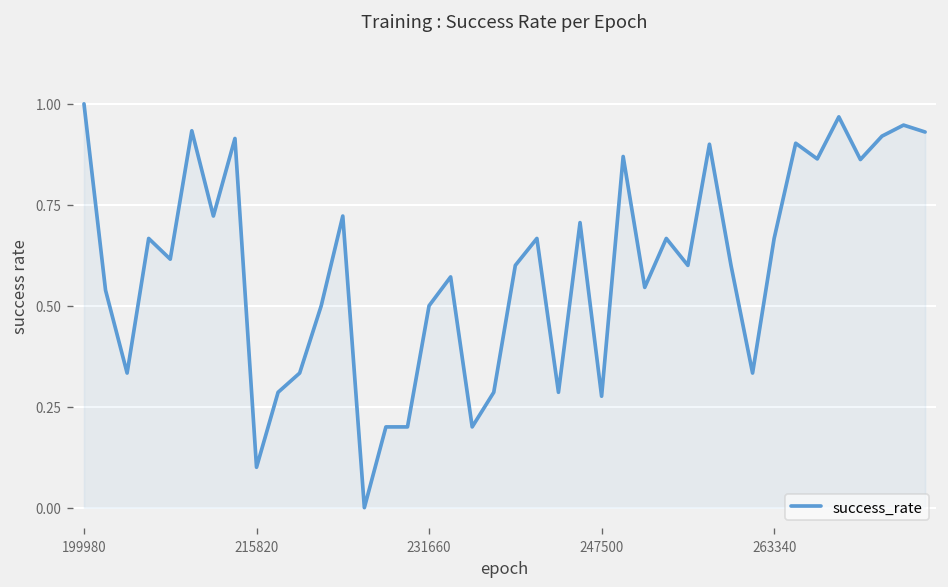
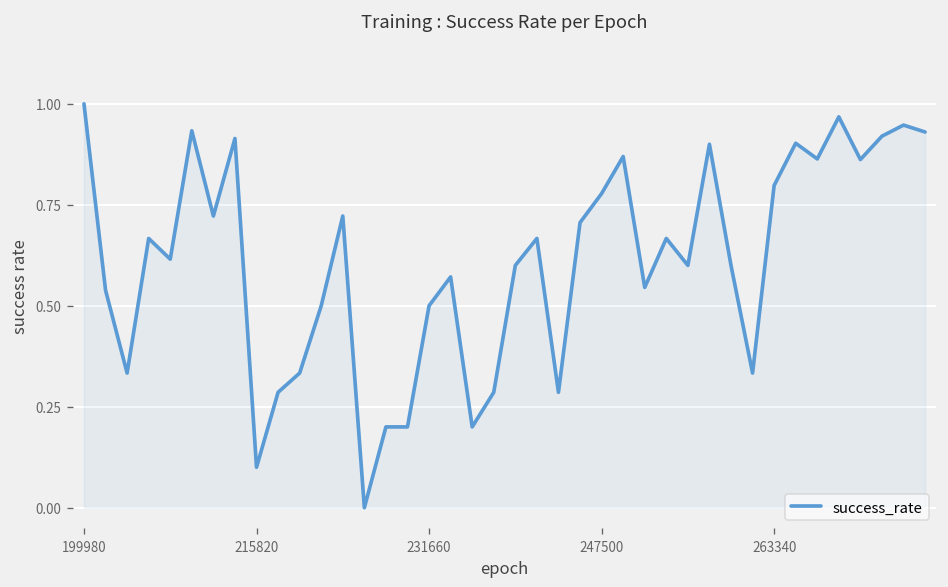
247500: 0.28 -> 0.78
263340: 0.67 -> 0.80
